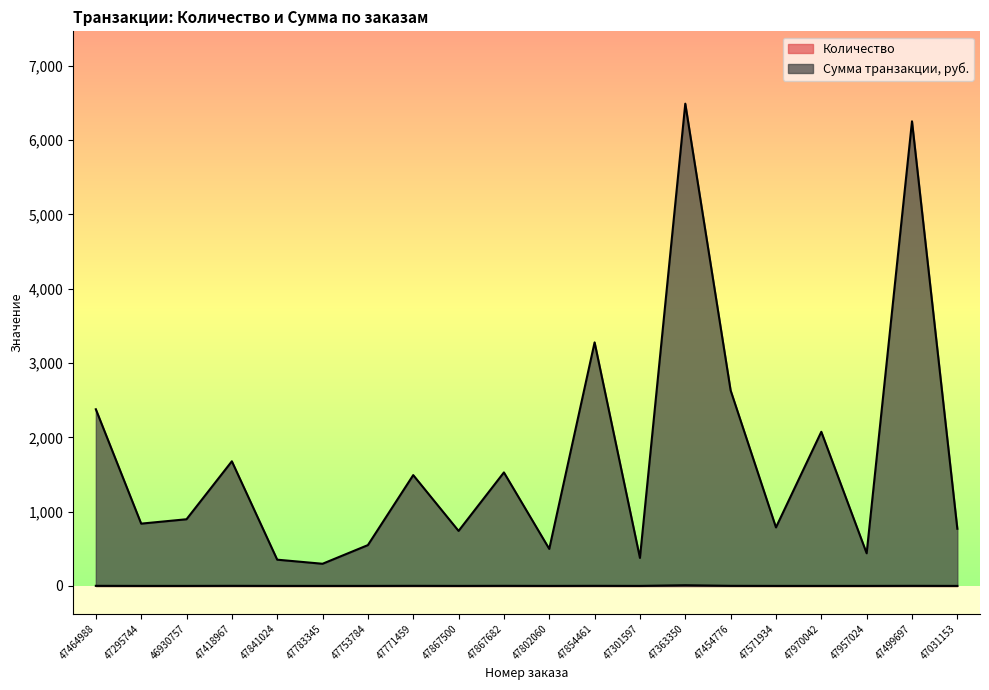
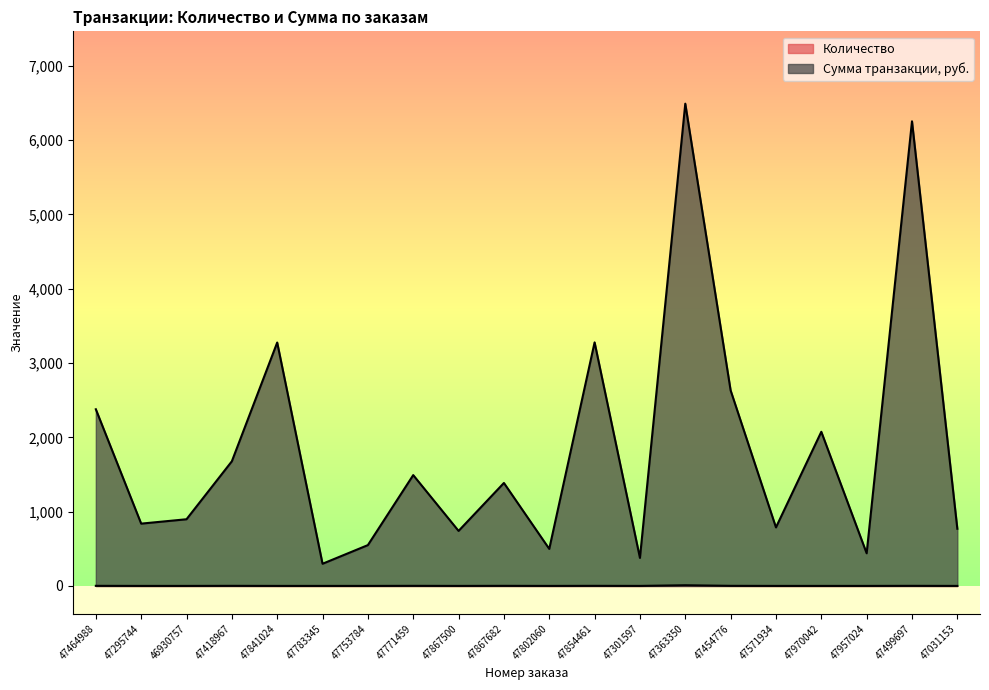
Сумма транзакции, руб., 47841024: 400 -> 3,300
Сумма транзакции, руб., 47867682: 1,500 -> 1,400
